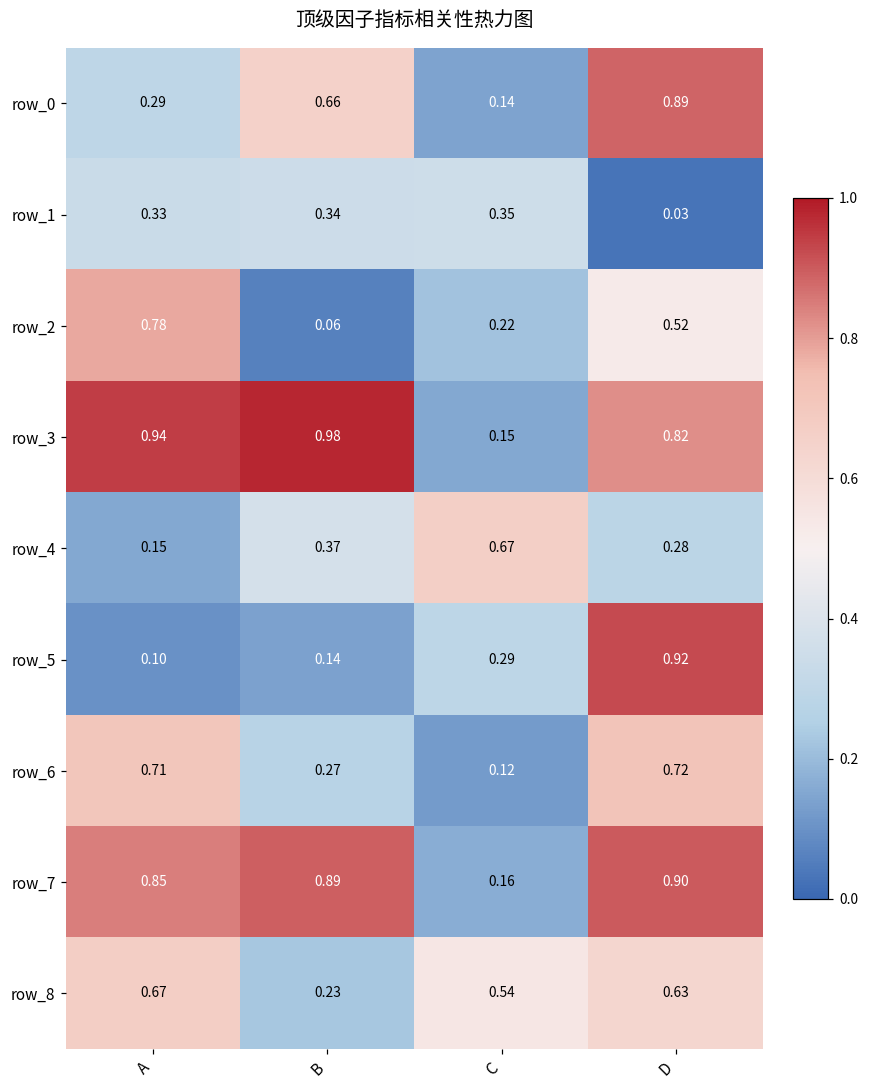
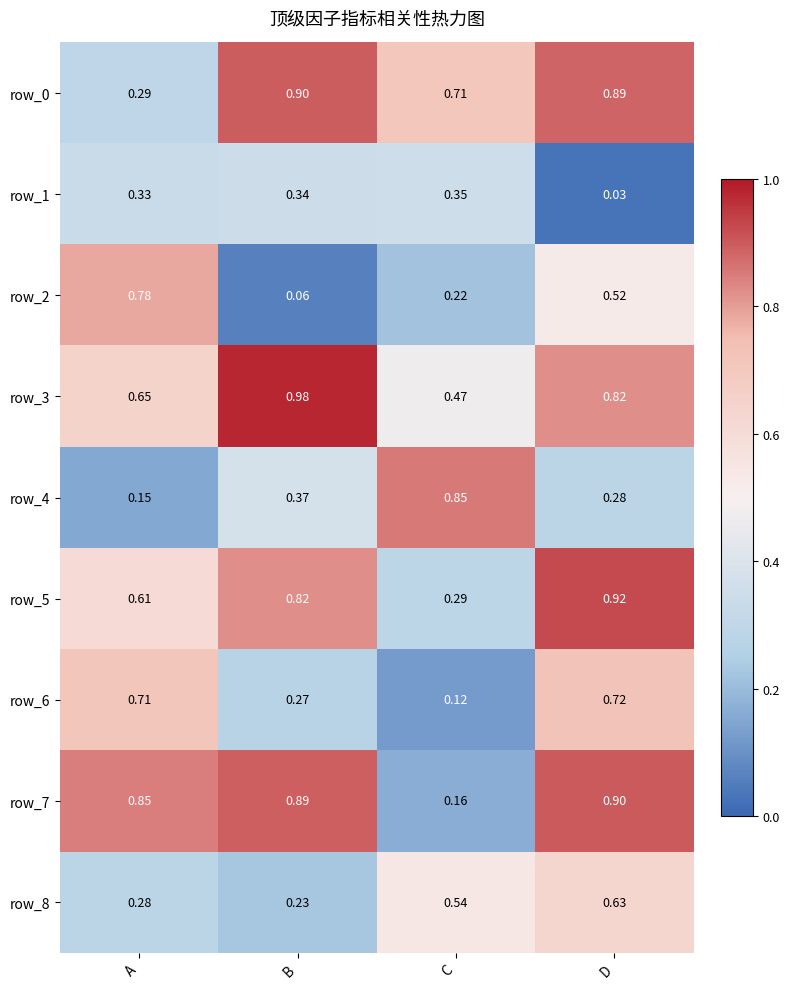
row_0, B: 0.66 -> 0.90
row_0, C: 0.14 -> 0.71
row_3, A: 0.94 -> 0.65
row_3, C: 0.15 -> 0.47
row_4, C: 0.67 -> 0.85
row_5, A: 0.10 -> 0.61
row_5, B: 0.14 -> 0.82
row_8, A: 0.67 -> 0.28
